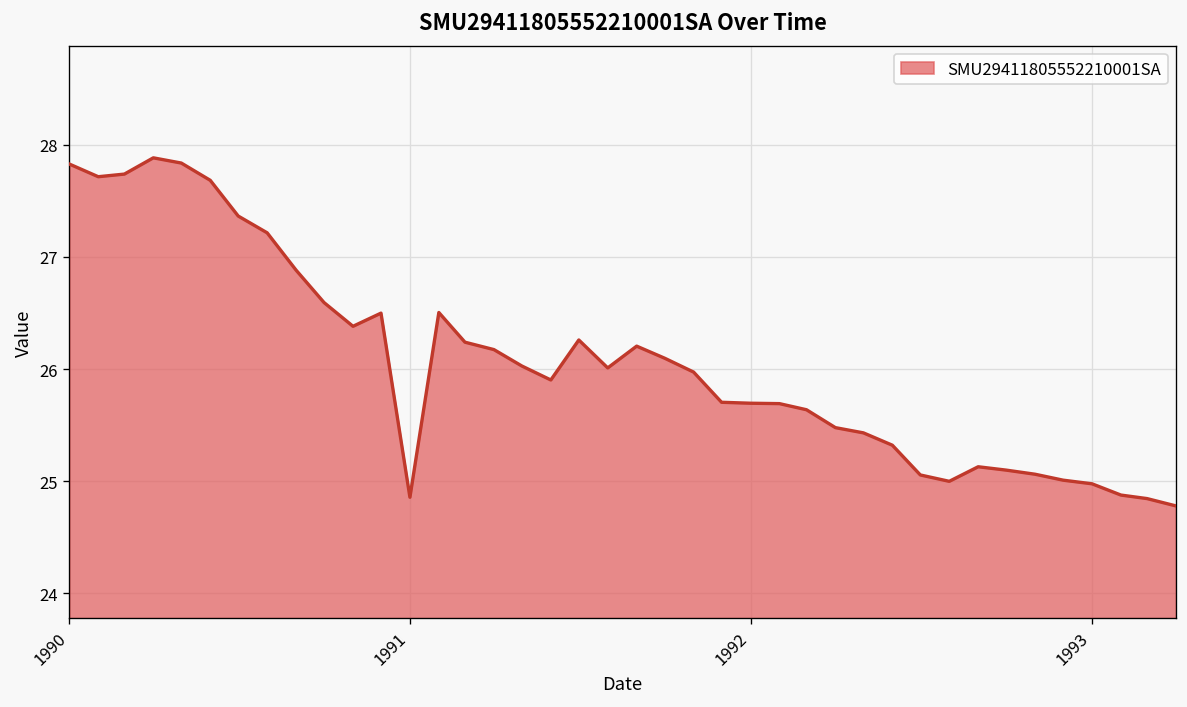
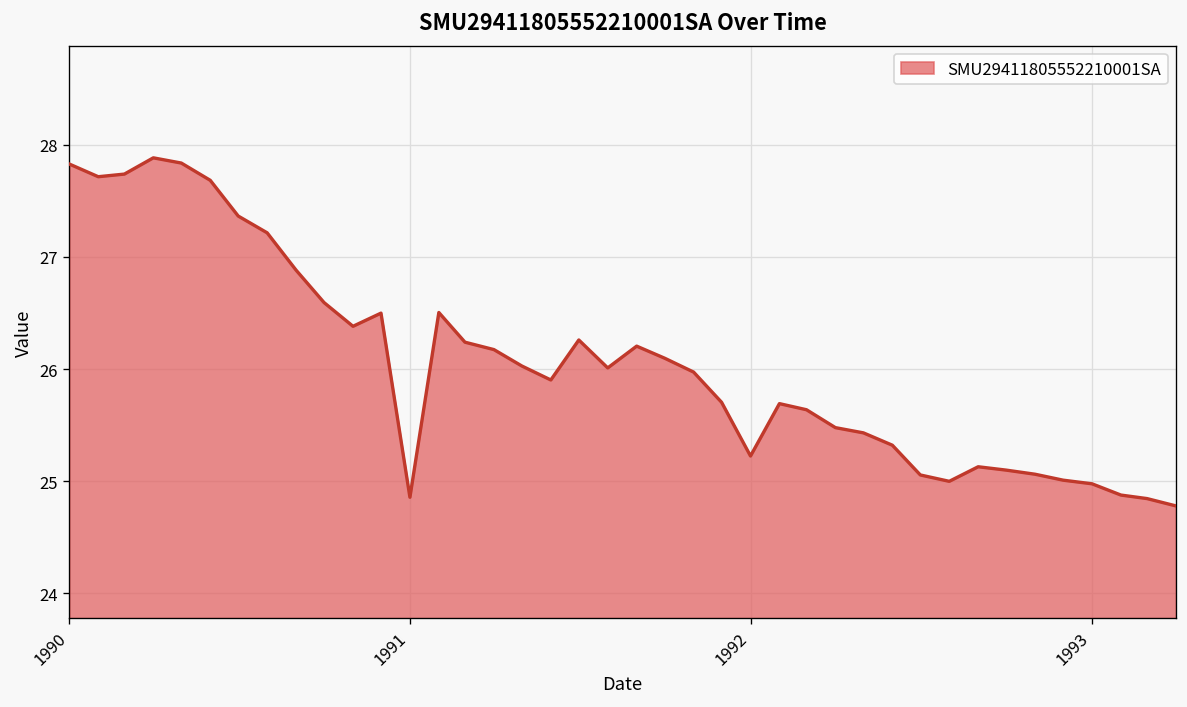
1992: 25.7 -> 25.2
